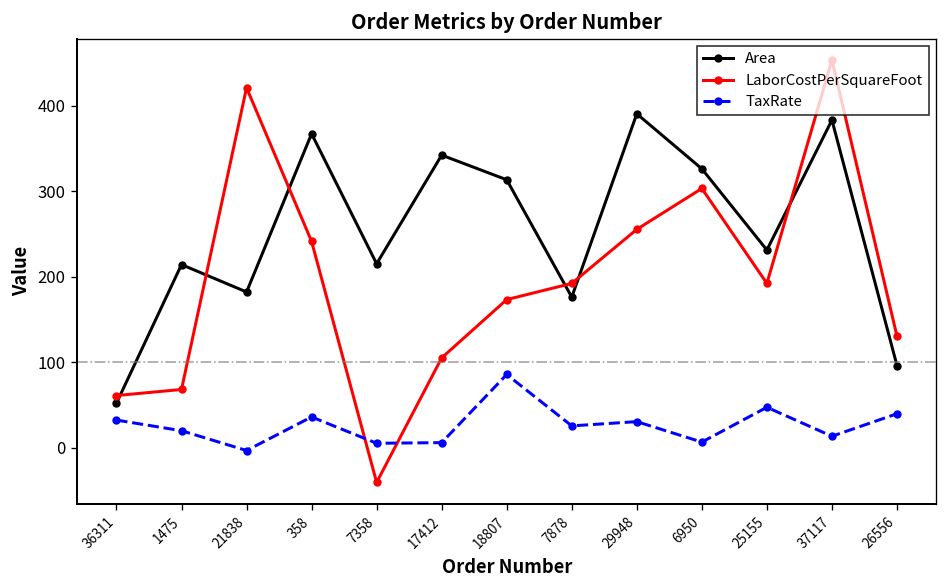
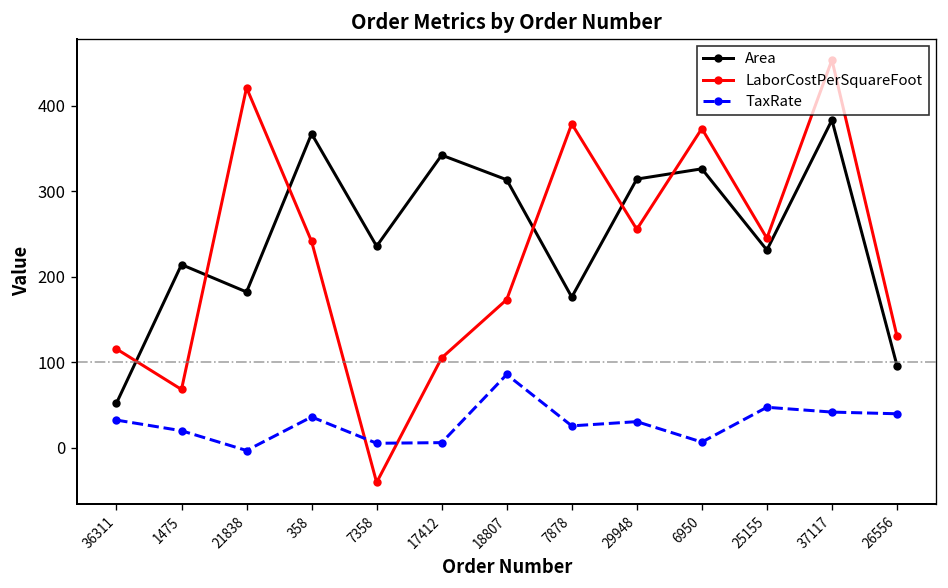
LaborCostPerSquareFoot, 36311: 60 -> 120
Area, 7358: 220 -> 240
LaborCostPerSquareFoot, 7878: 190 -> 380
Area, 29948: 390 -> 310
LaborCostPerSquareFoot, 6950: 300 -> 370
LaborCostPerSquareFoot, 25155: 190 -> 240
TaxRate, 37117: 10 -> 40
